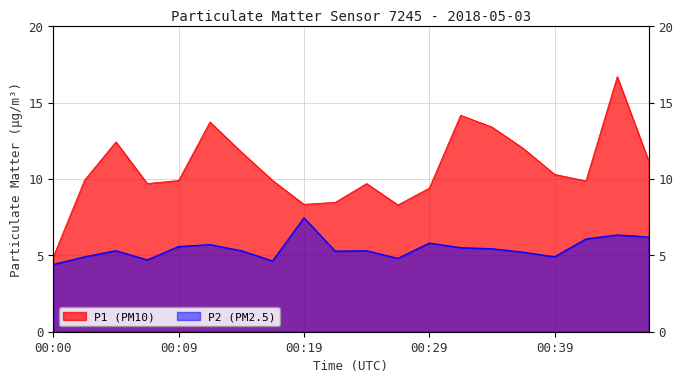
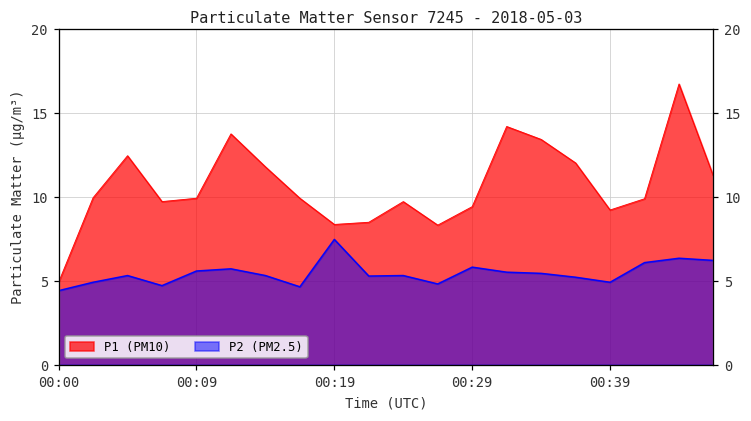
P1 (PM10), 00:39: 10.3 -> 9.2
